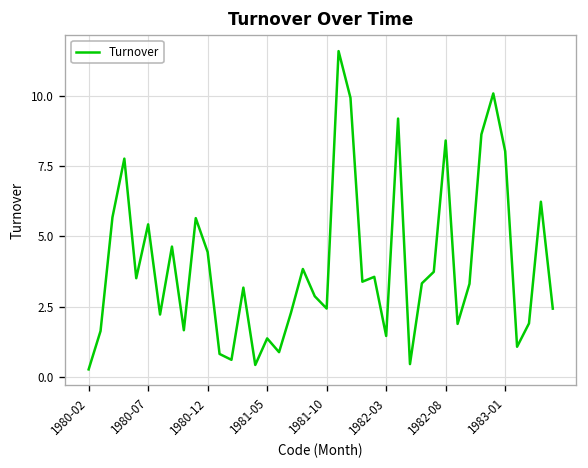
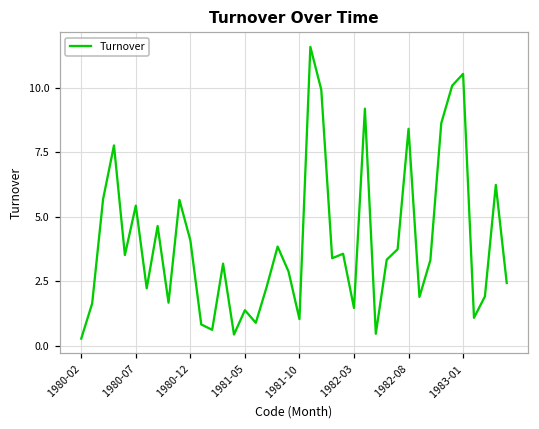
1980-12: 4.4 -> 4.1
1981-10: 2.4 -> 1.0
1983-01: 8.0 -> 10.5
